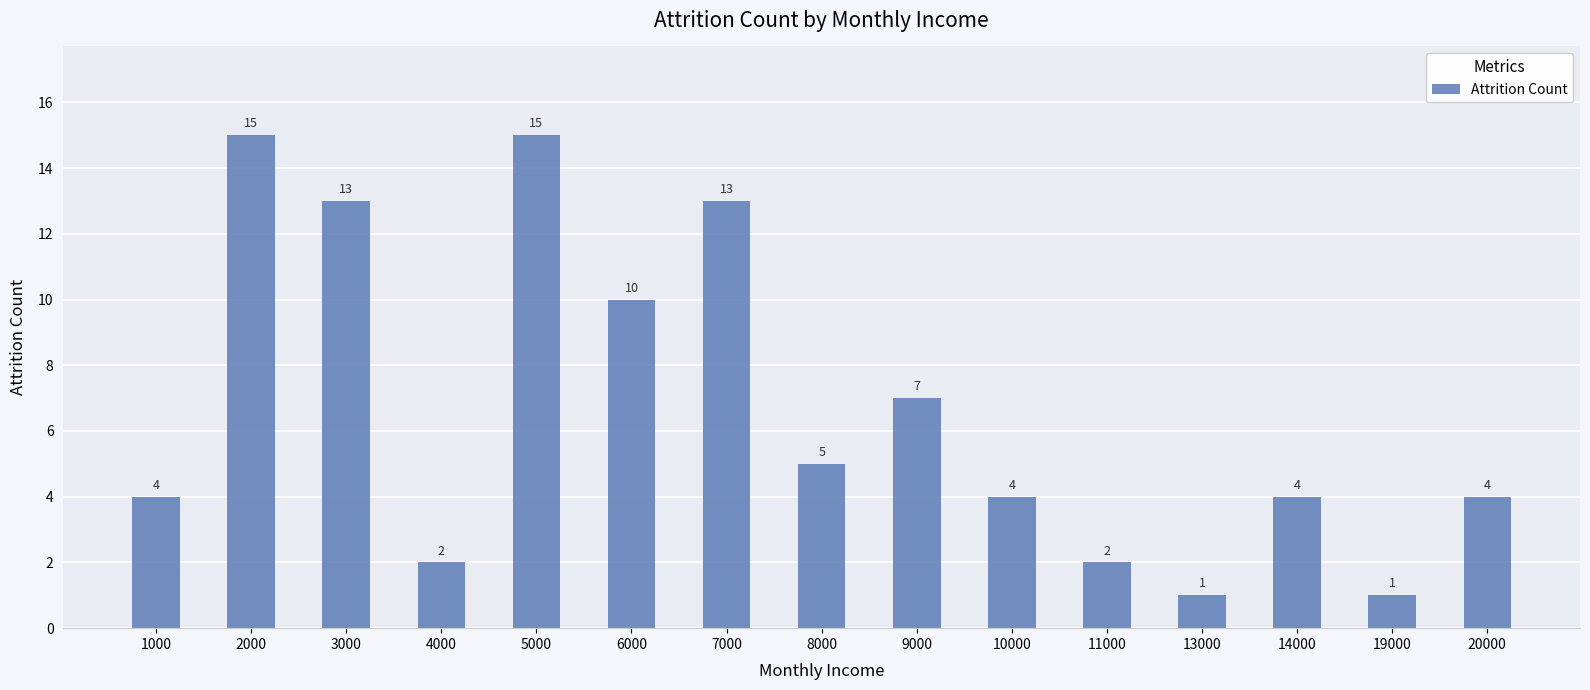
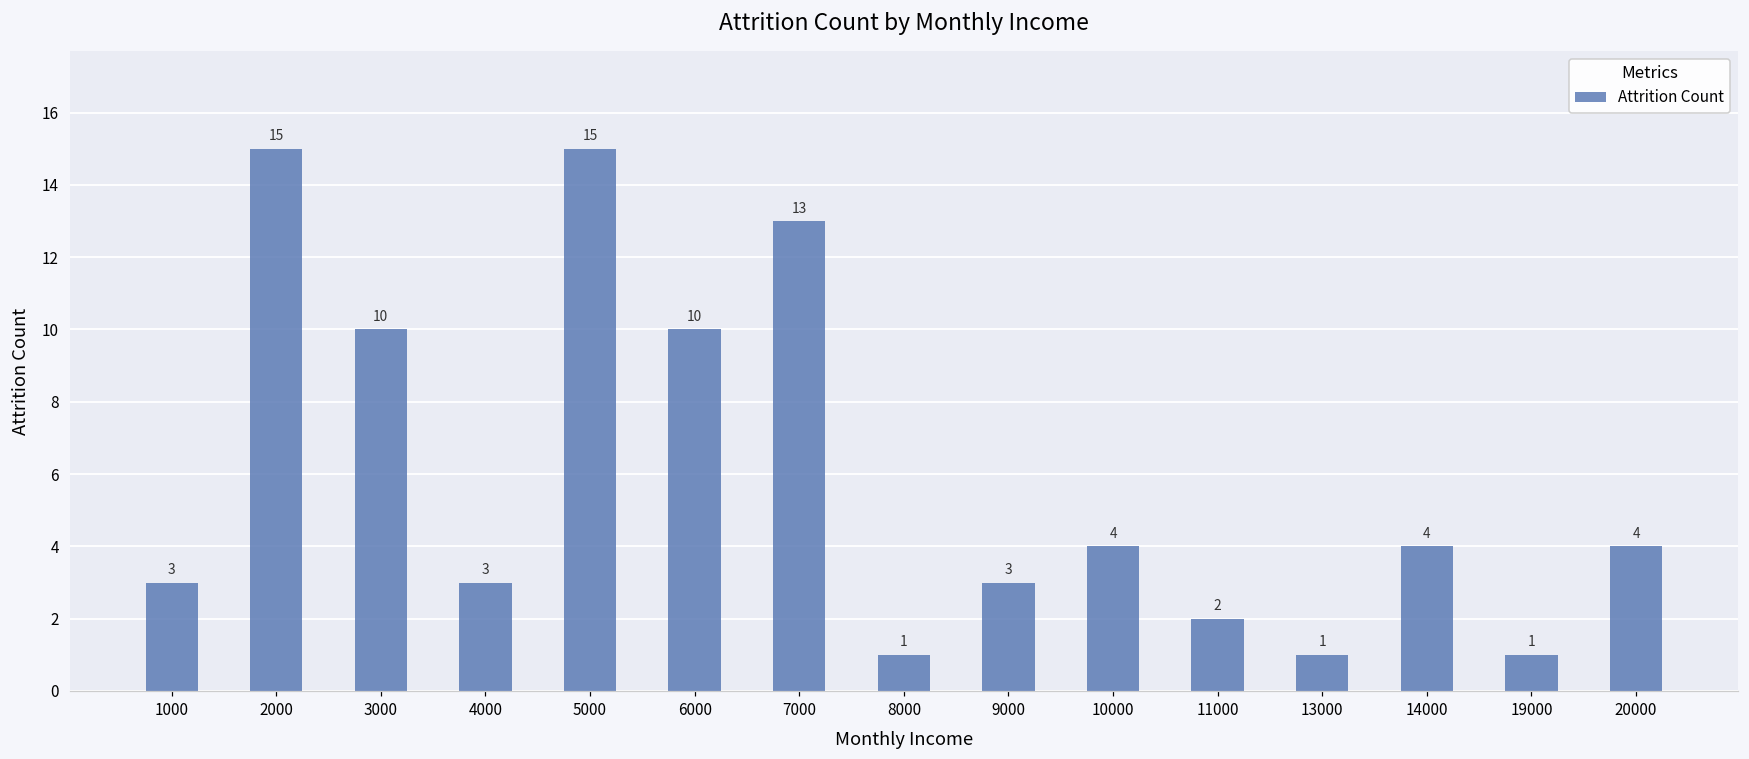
1000: 4 -> 3
3000: 13 -> 10
4000: 2 -> 3
8000: 5 -> 1
9000: 7 -> 3
